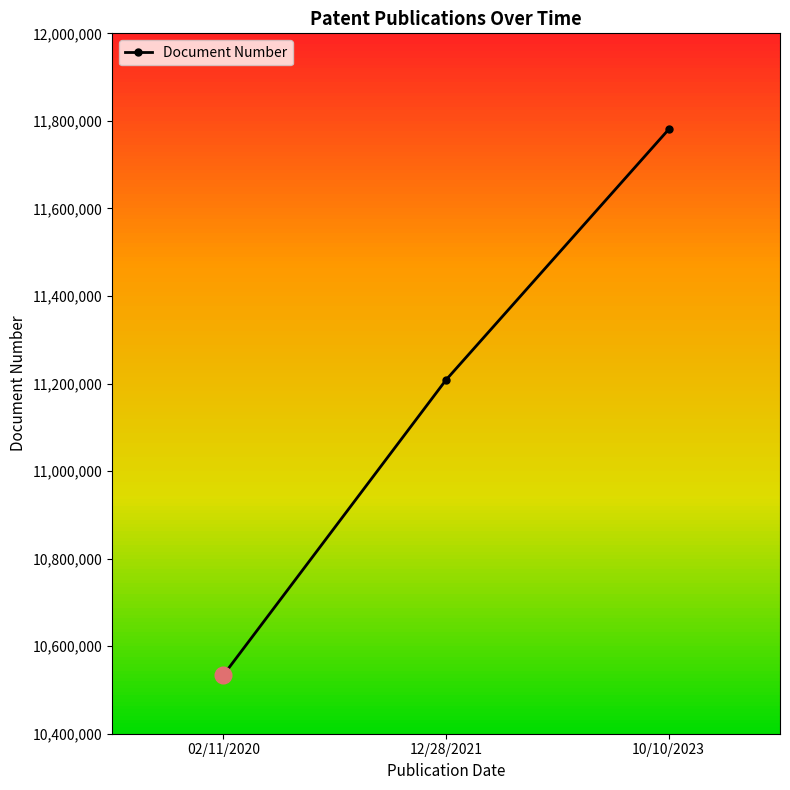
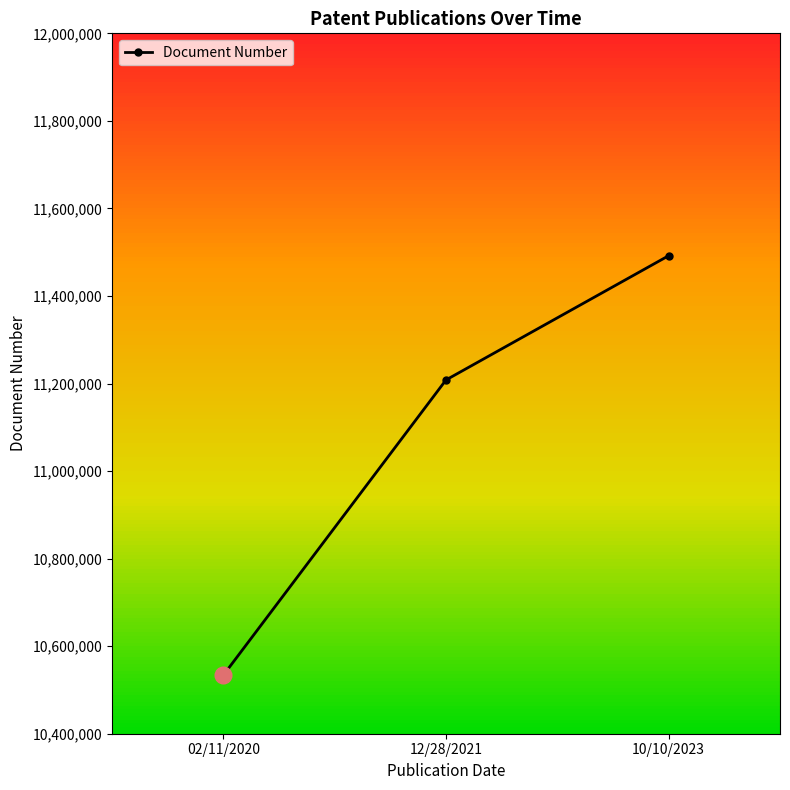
Document Number, 10/10/2023: 11,780,000 -> 11,490,000
